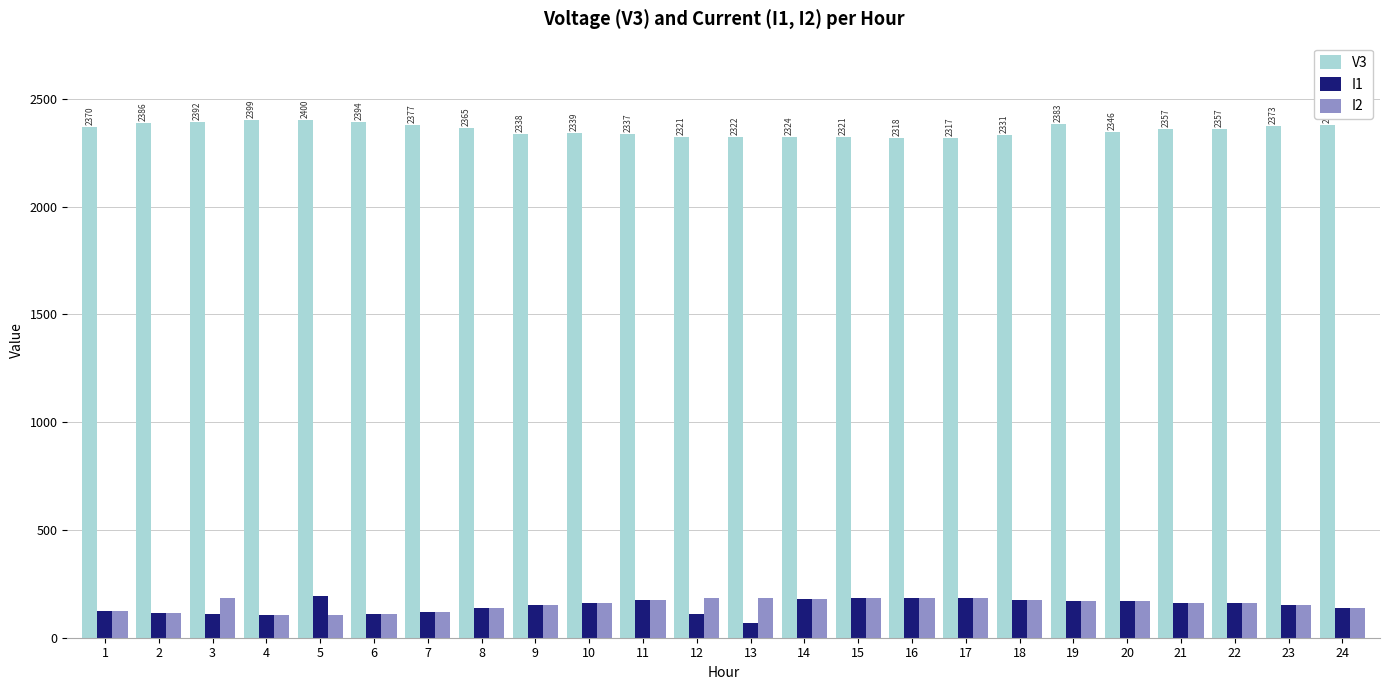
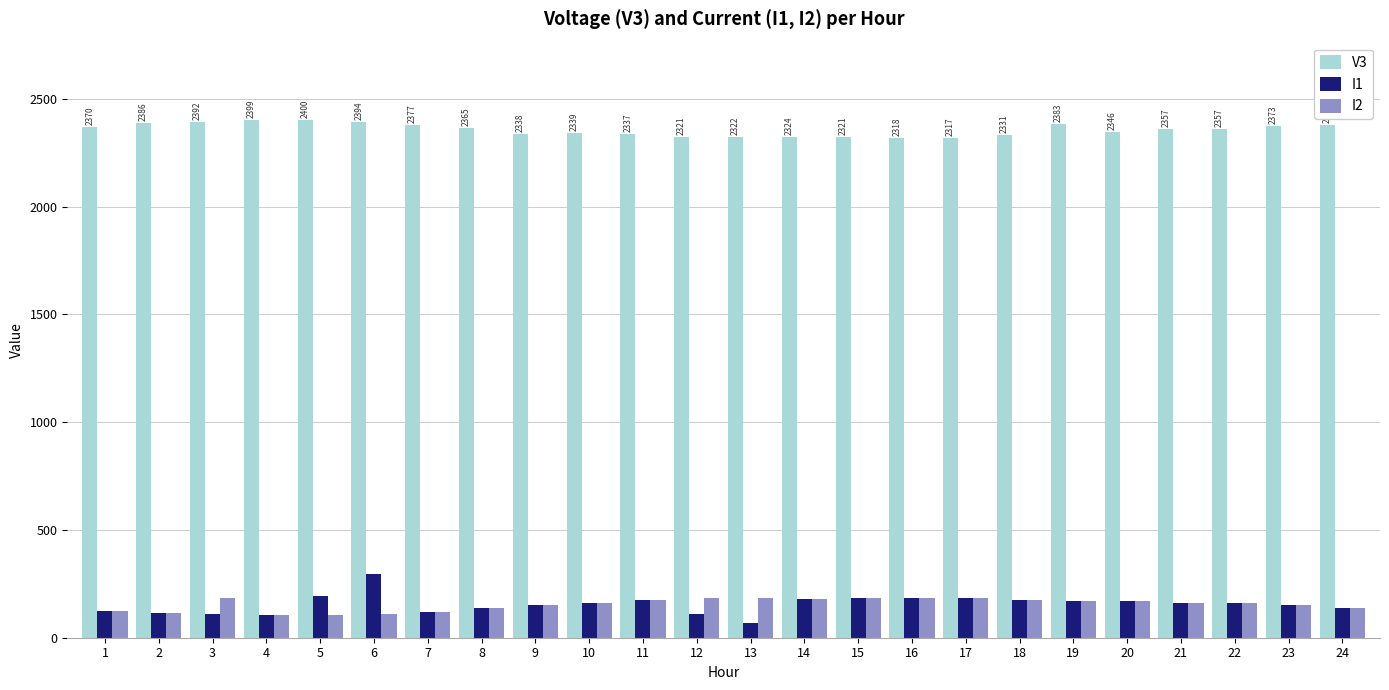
I1, 6: 110 -> 300
